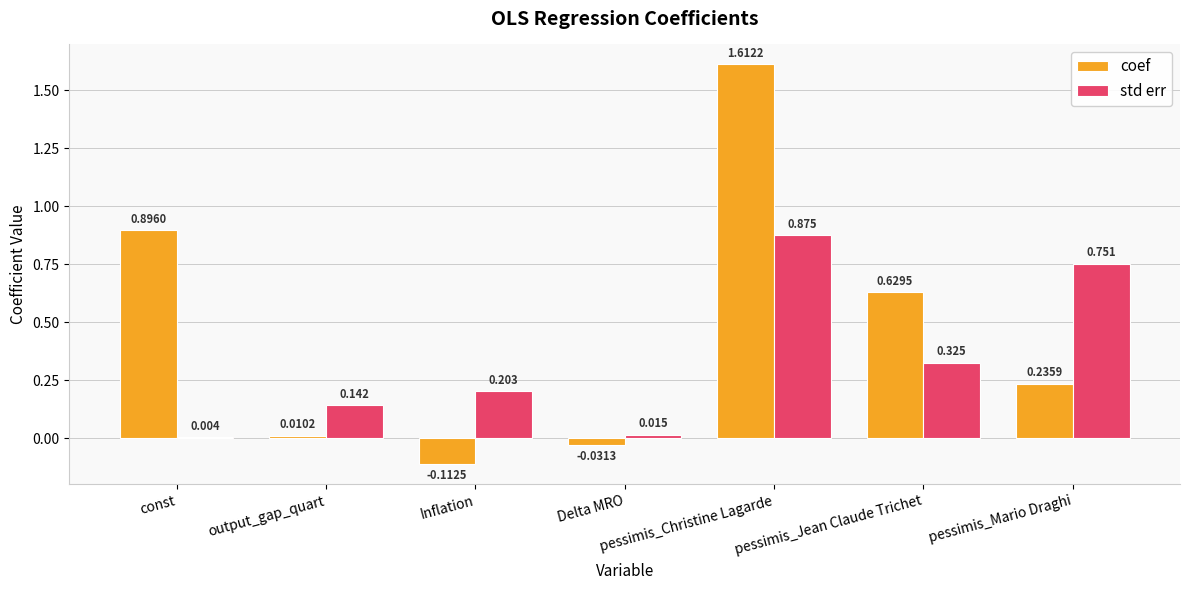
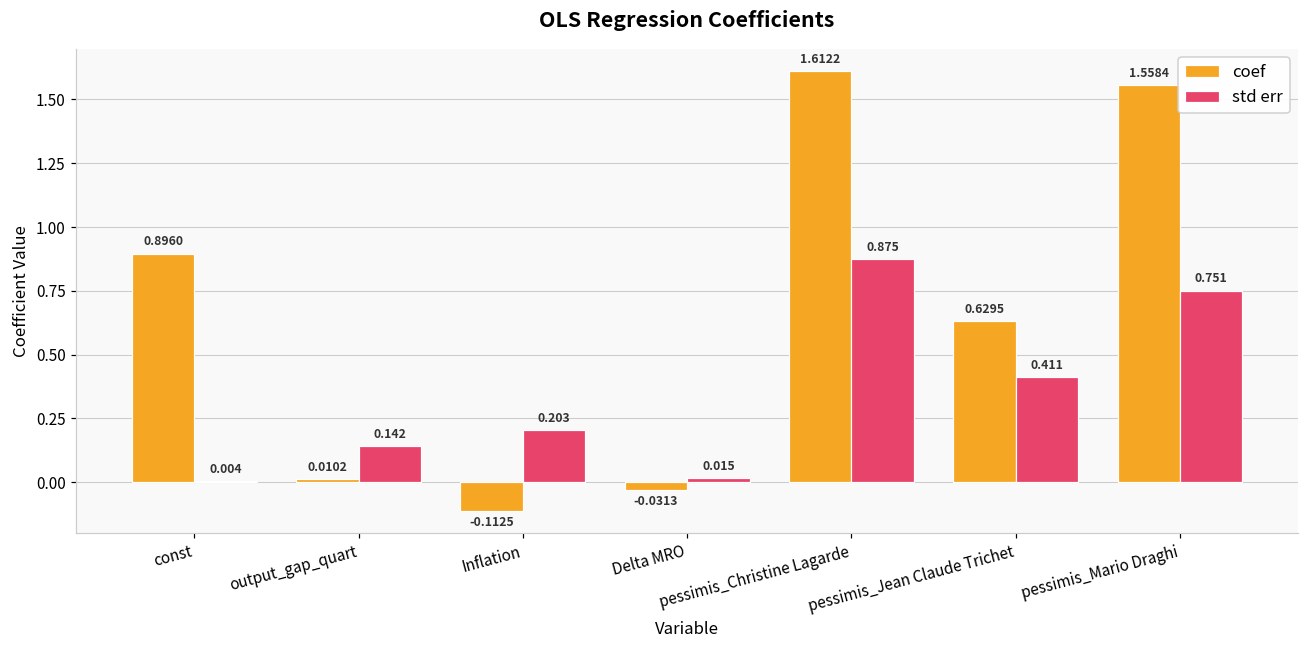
std err, pessimis_Jean Claude Trichet: 0.325 -> 0.411
coef, pessimis_Mario Draghi: 0.2359 -> 1.5584
